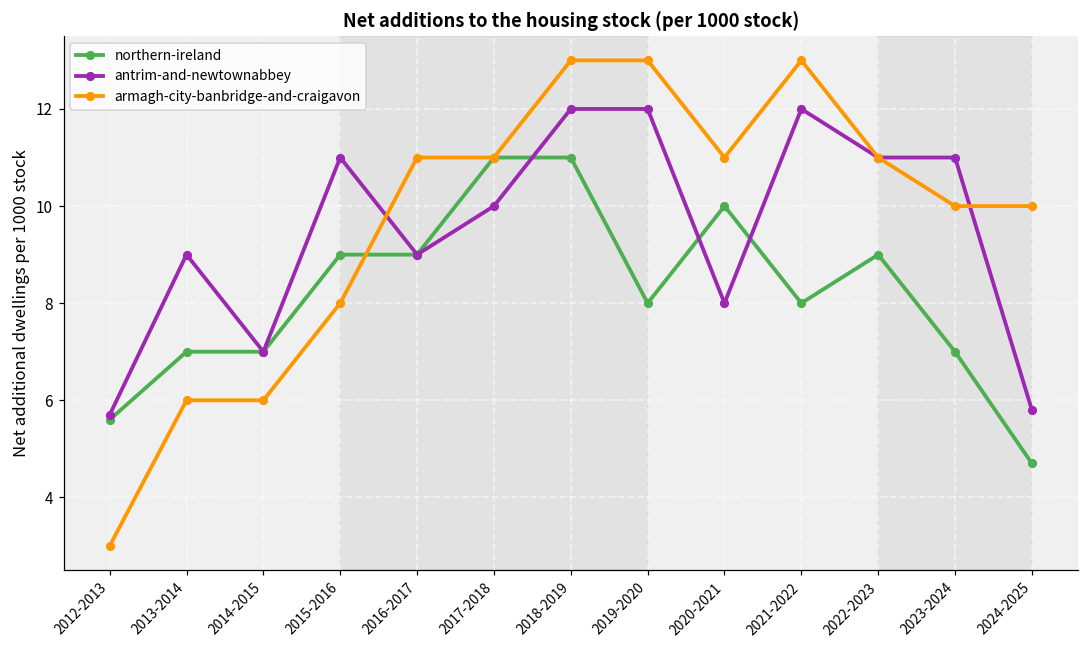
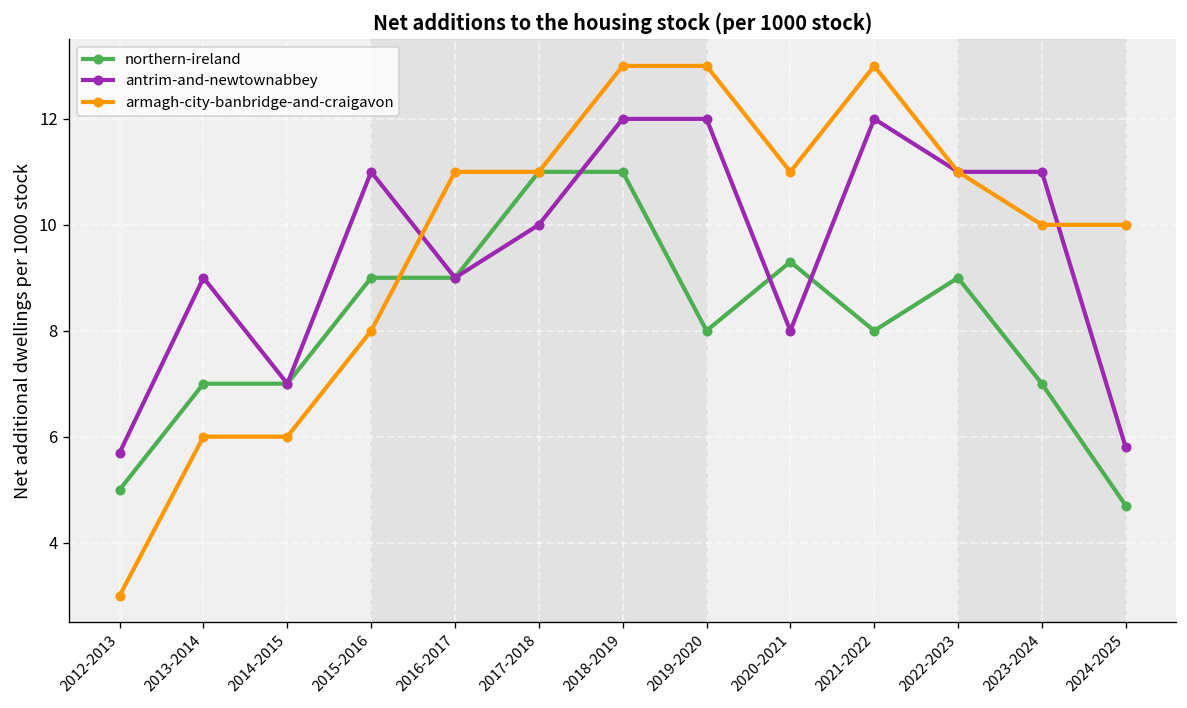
northern-ireland, 2012-2013: 5.6 -> 5.0
northern-ireland, 2020-2021: 10.0 -> 9.3
